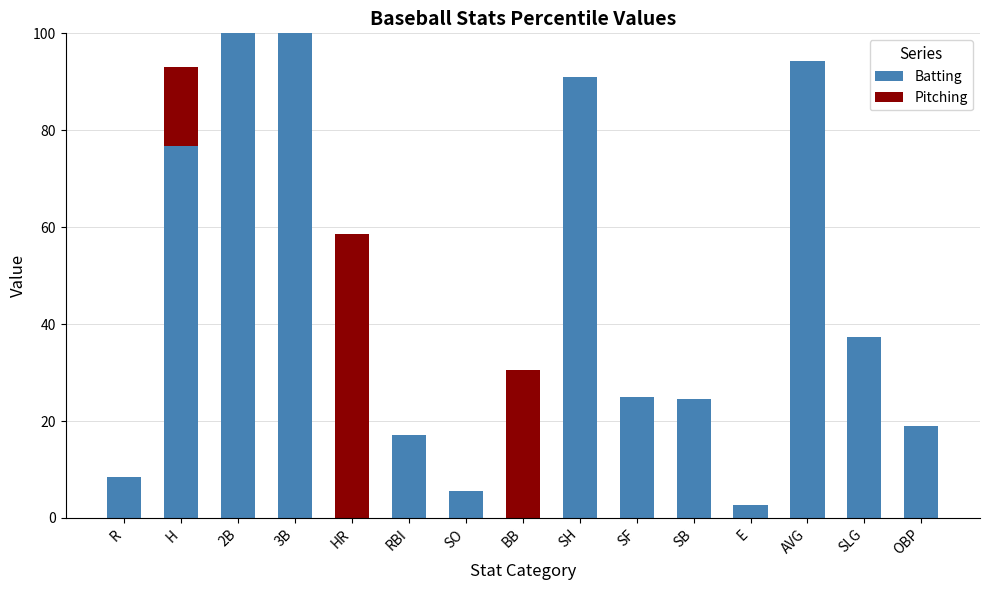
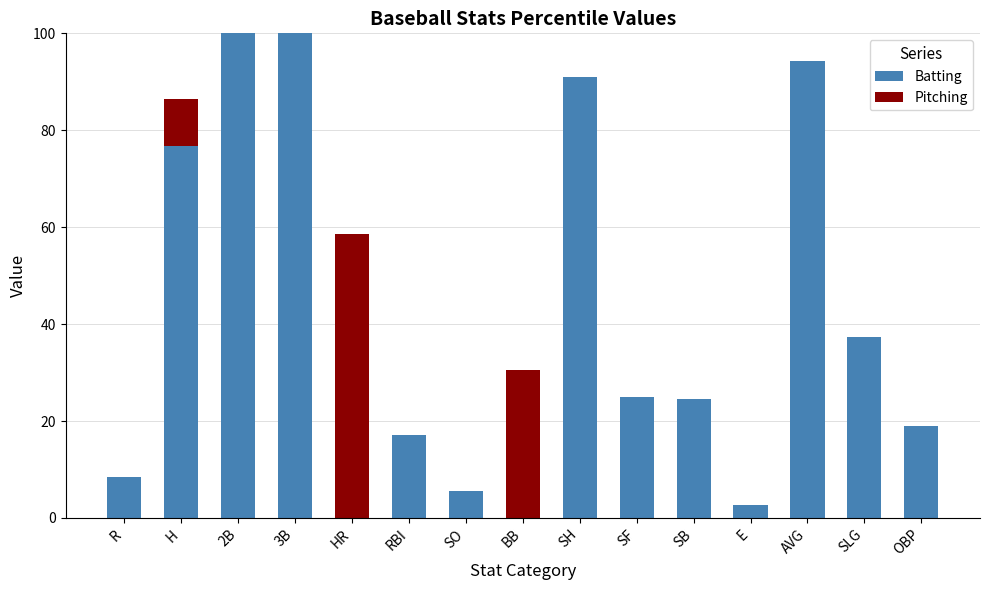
Pitching, H: 16 -> 10
